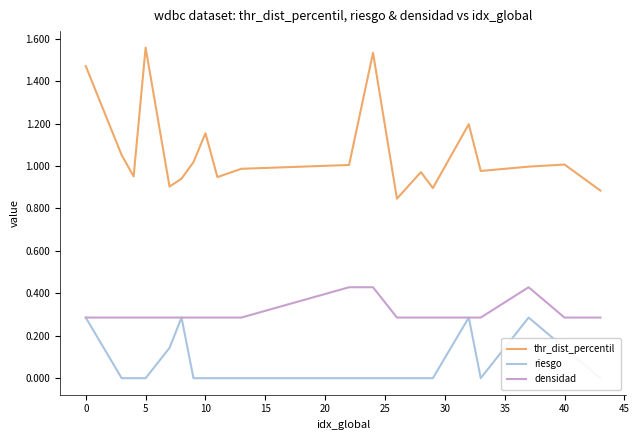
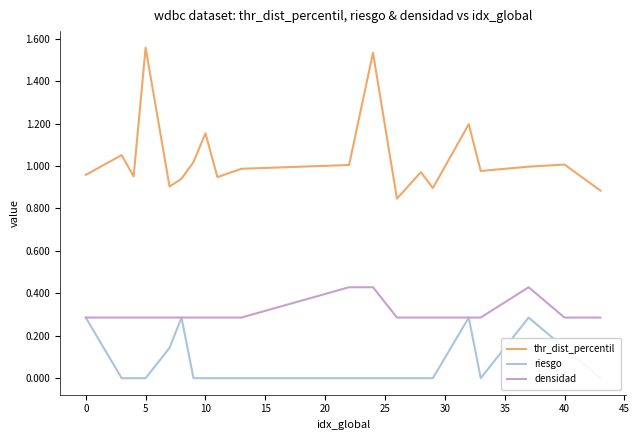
thr_dist_percentil, 0: 1.47 -> 0.96
